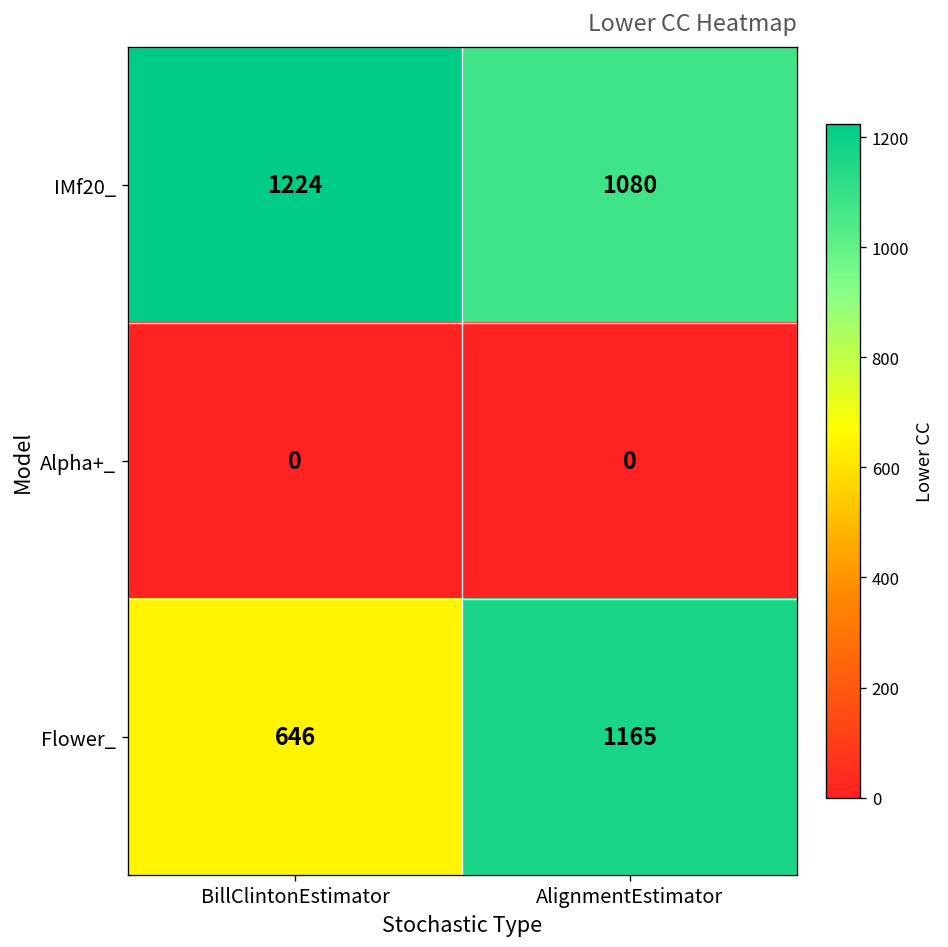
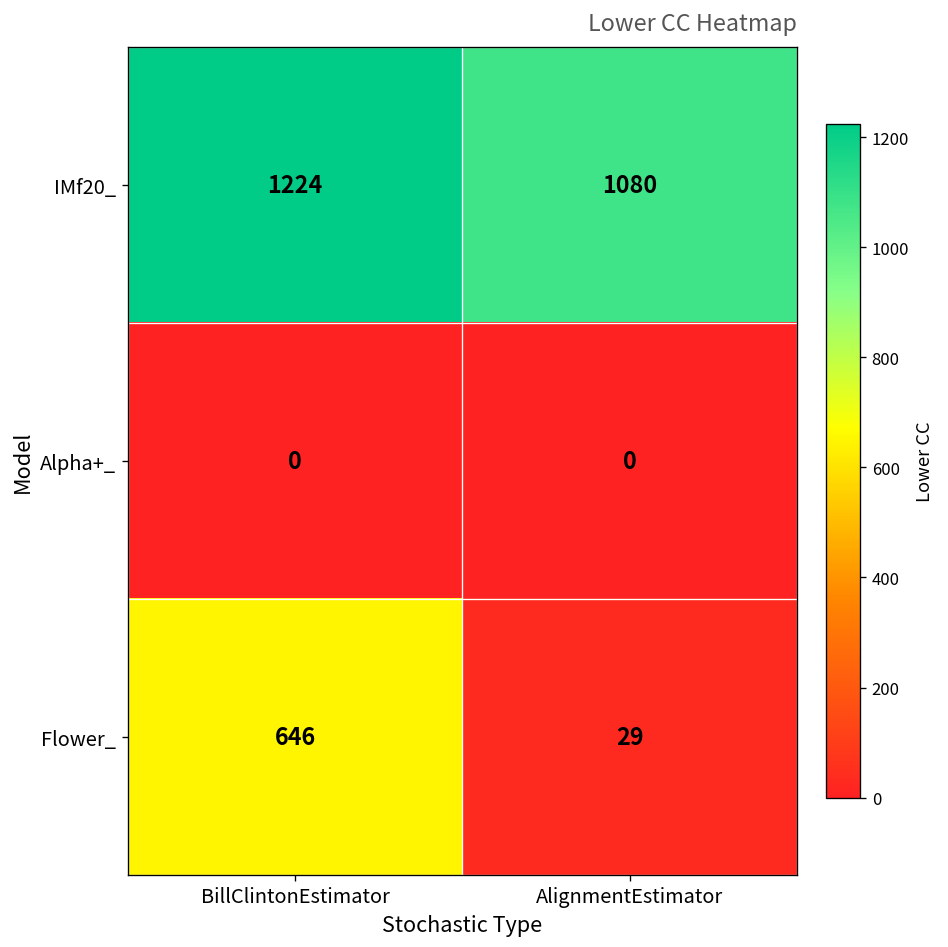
Flower_, AlignmentEstimator: 1165 -> 29
